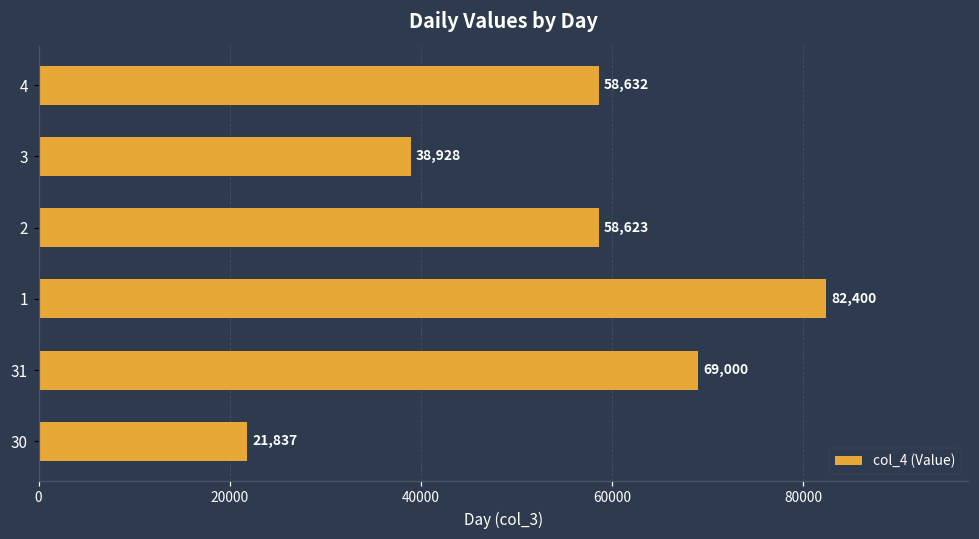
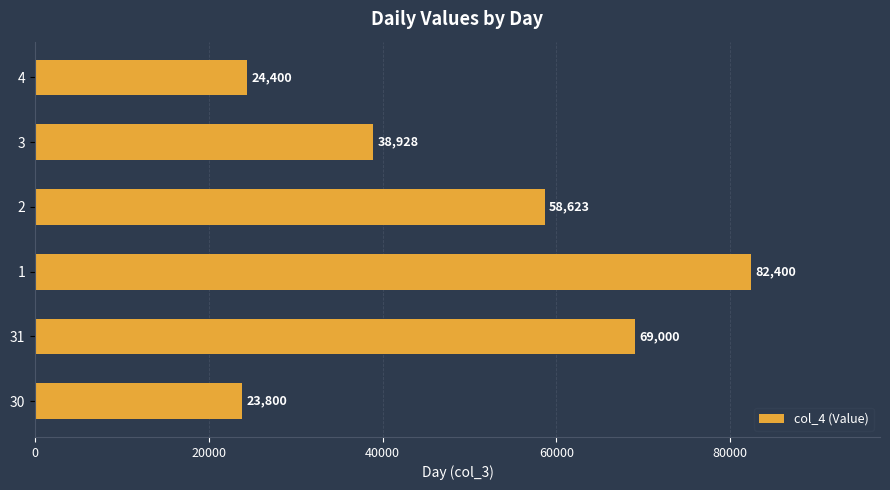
4: 58,632 -> 24,400
30: 21,837 -> 23,800
